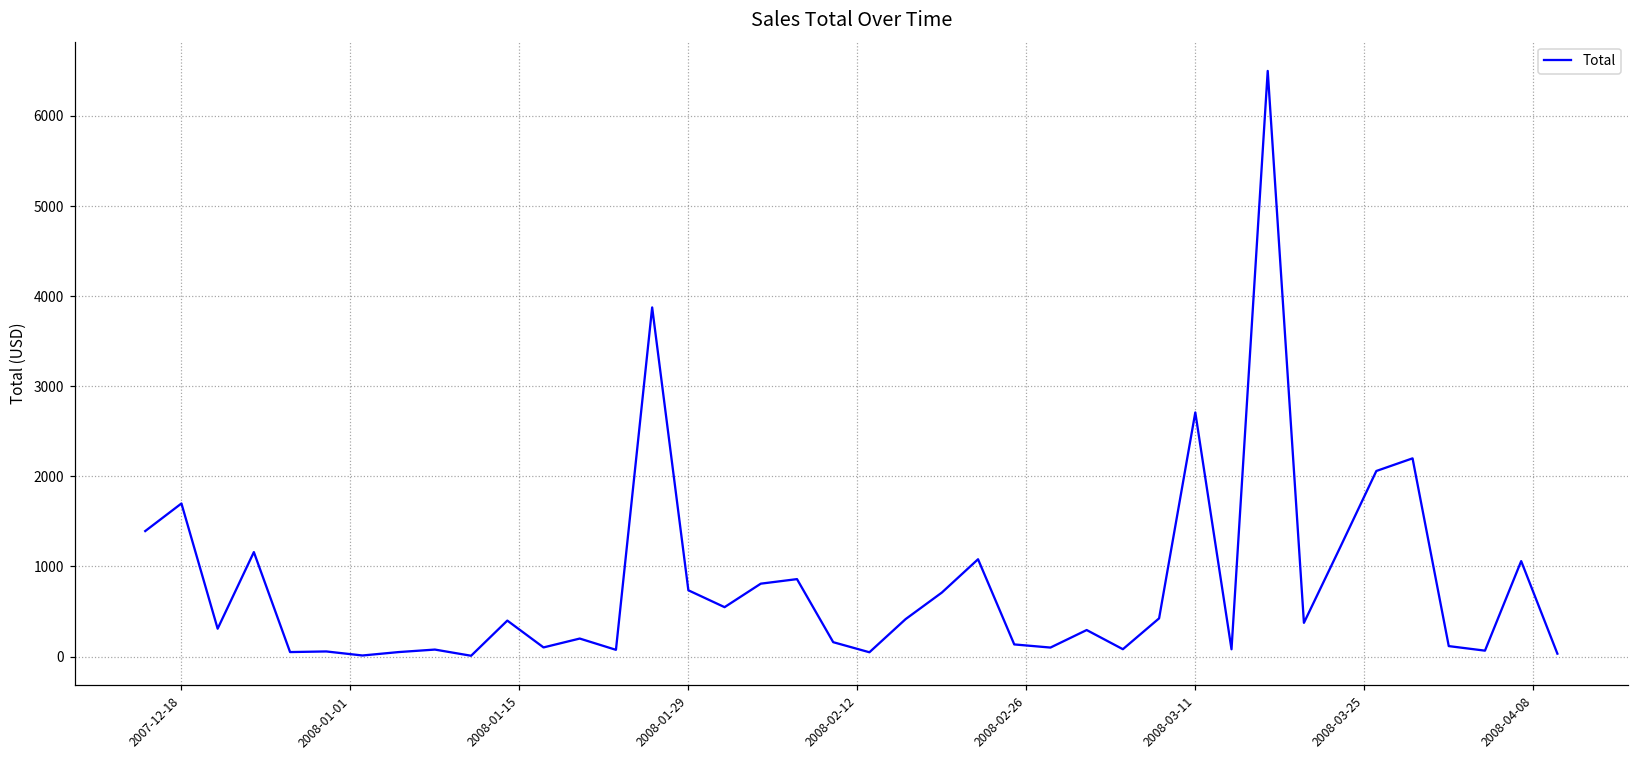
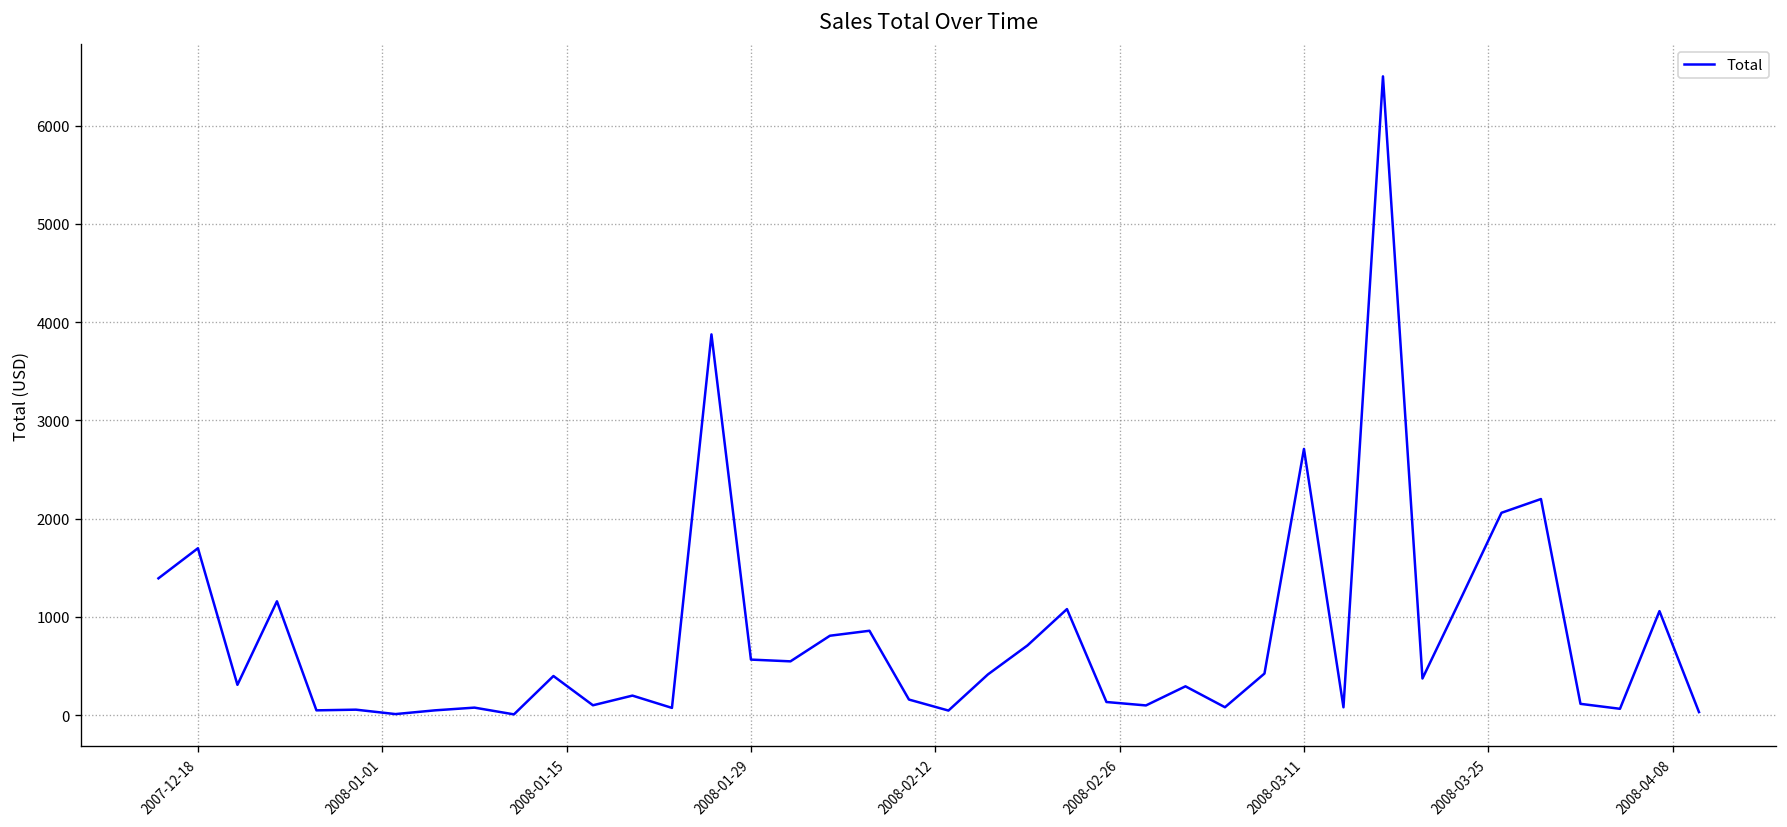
2008-01-29: 700 -> 600
